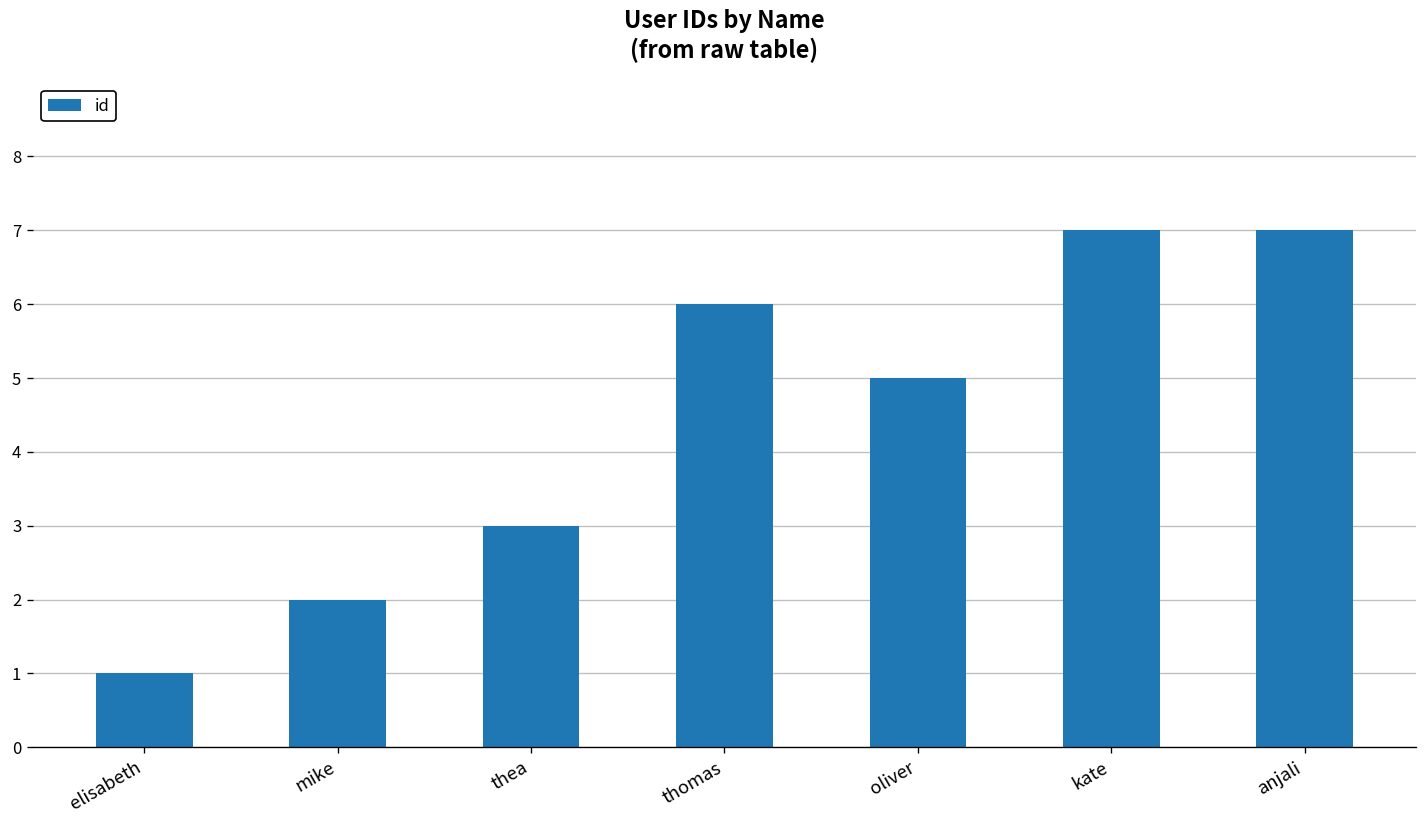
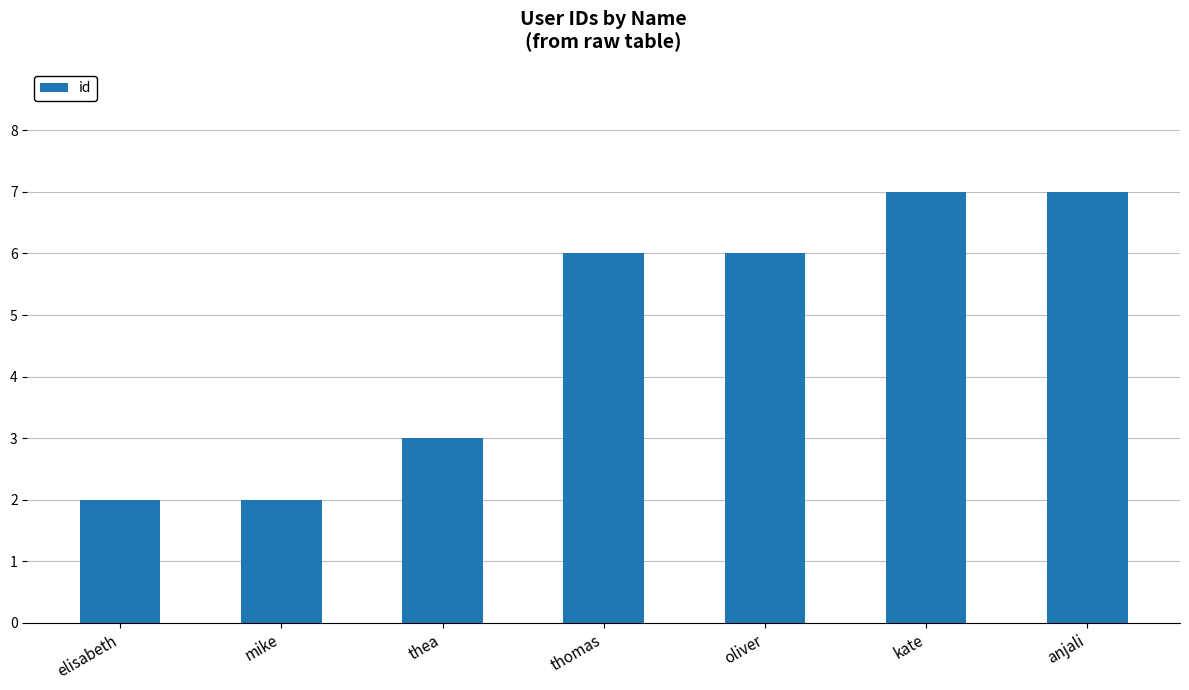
elisabeth: 1 -> 2
oliver: 5 -> 6
